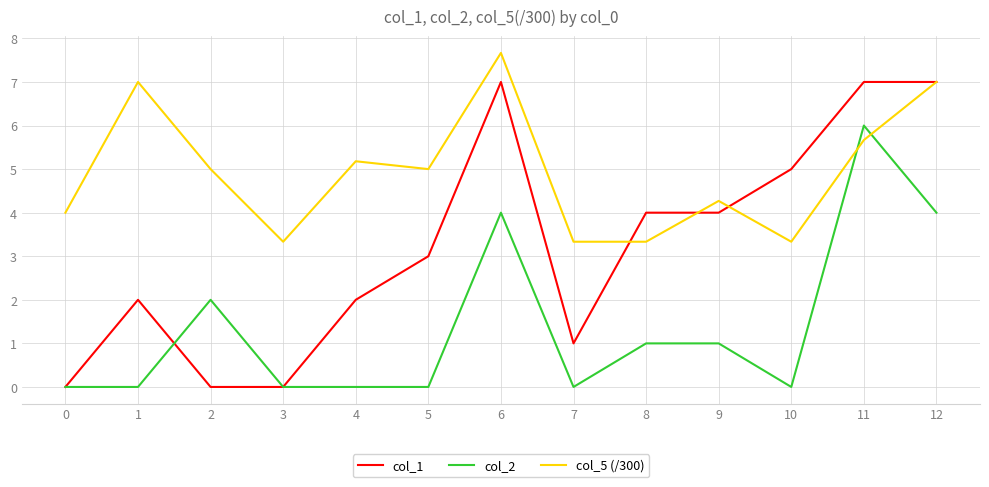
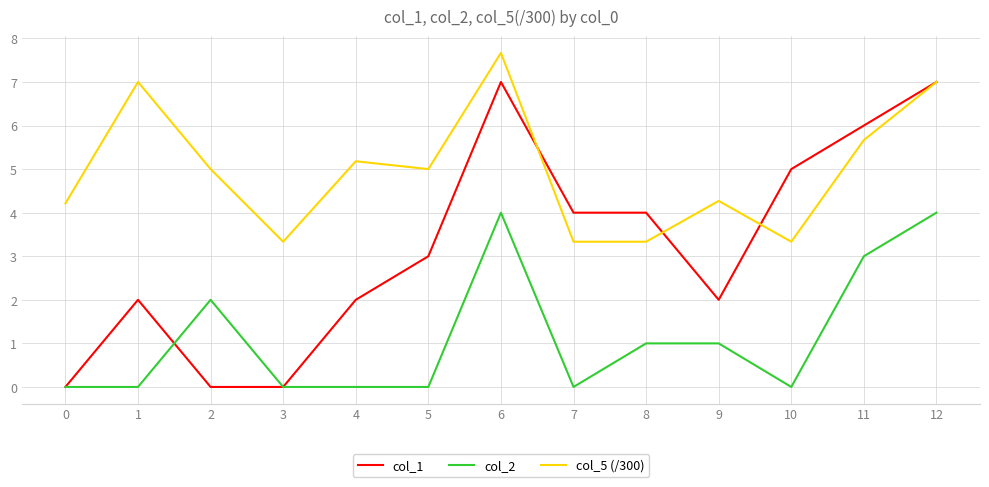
col_5 (/300), 0: 4.0 -> 4.2
col_1, 7: 1 -> 4
col_1, 9: 4 -> 2
col_1, 11: 7 -> 6
col_2, 11: 6 -> 3
